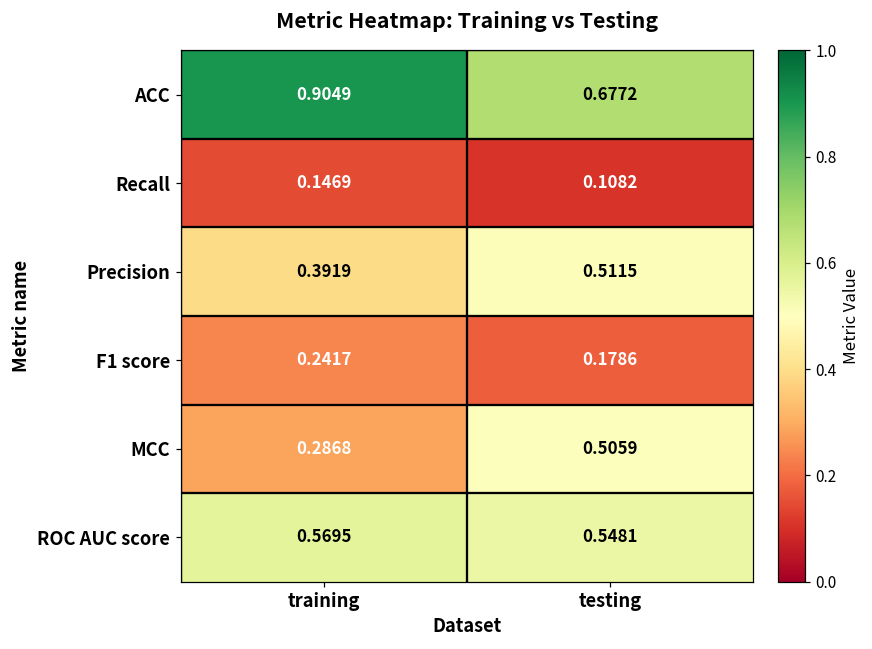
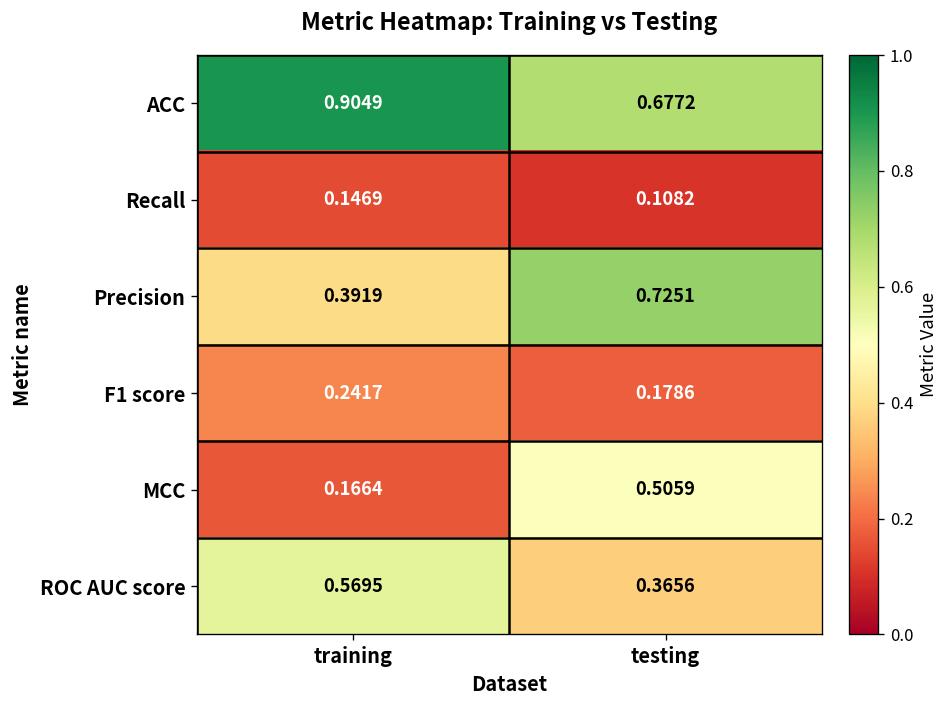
Precision, testing: 0.5115 -> 0.7251
MCC, training: 0.2868 -> 0.1664
ROC AUC score, testing: 0.5481 -> 0.3656
